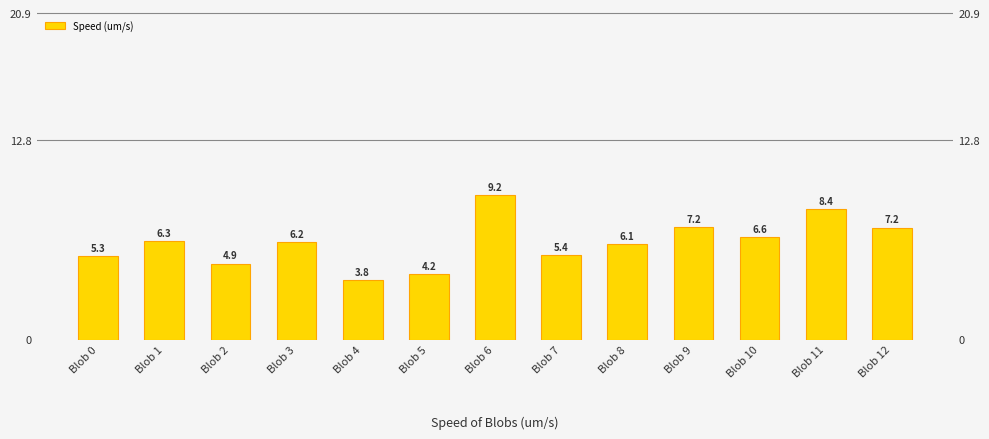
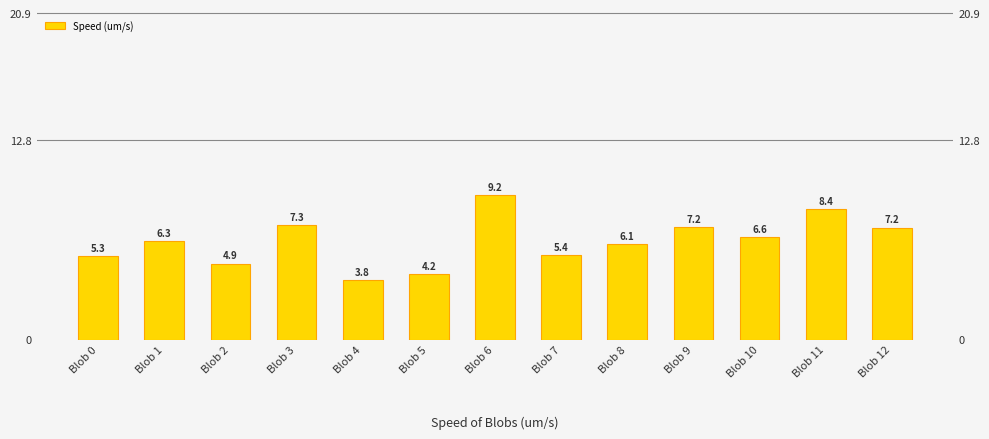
Blob 3: 6.2 -> 7.3
